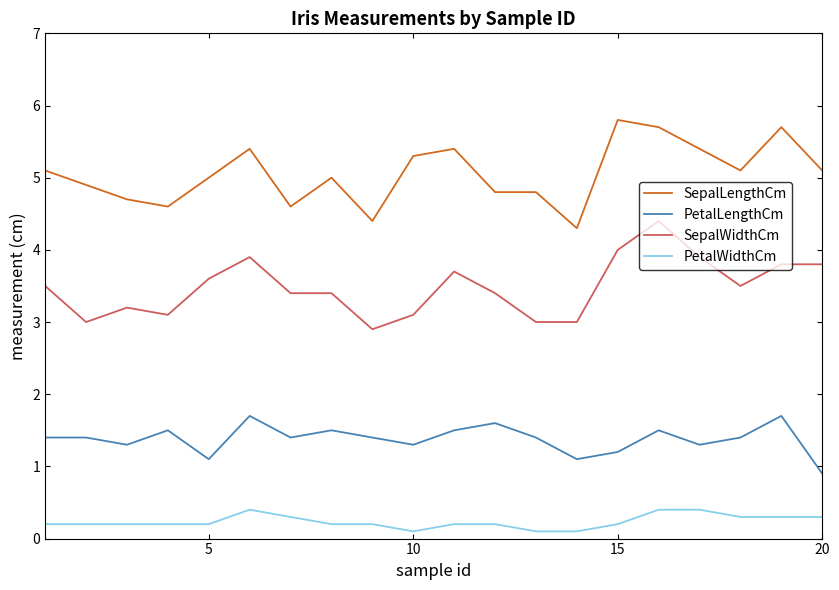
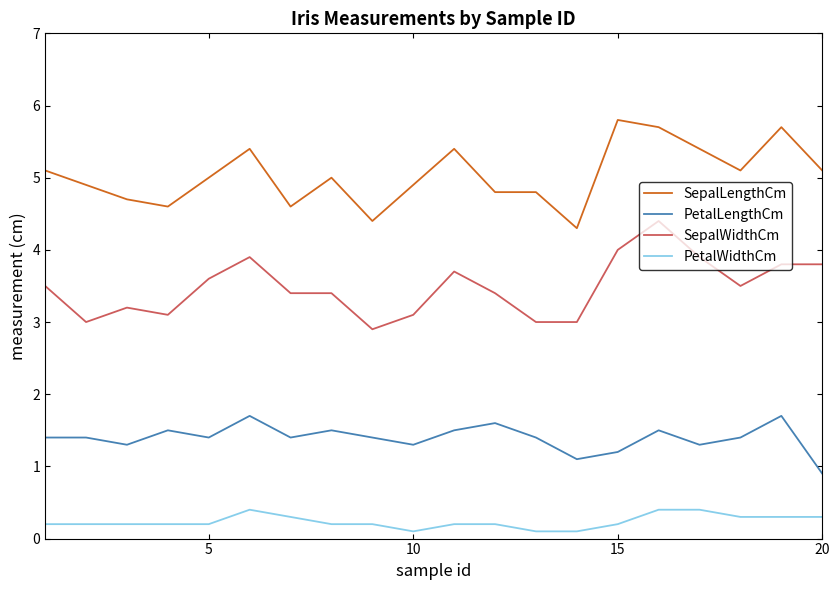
PetalLengthCm, 5: 1.1 -> 1.4
SepalLengthCm, 10: 5.3 -> 4.9
